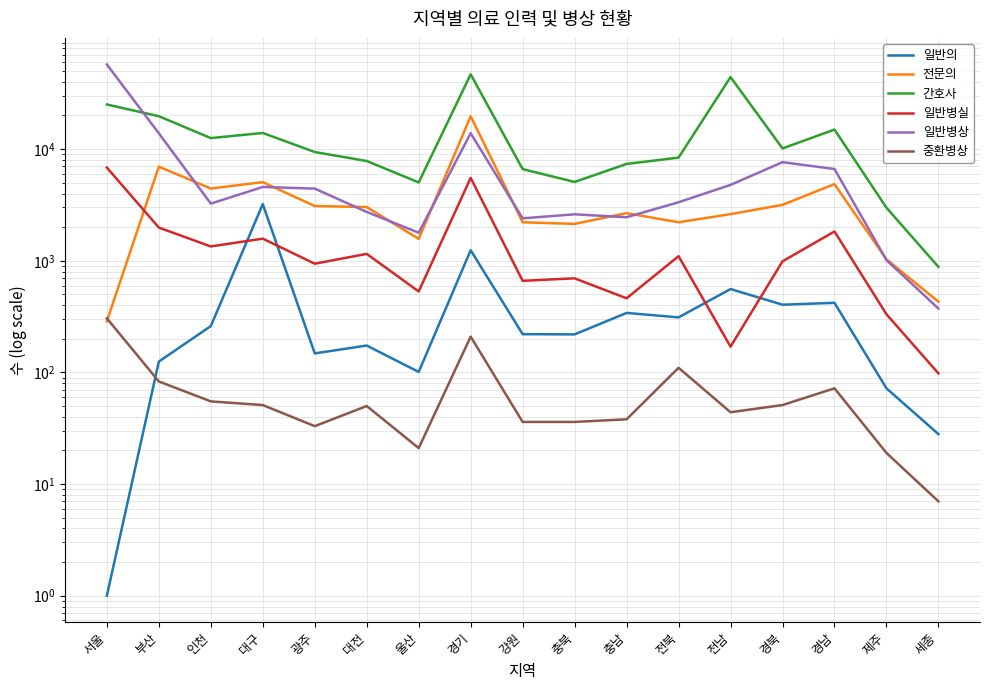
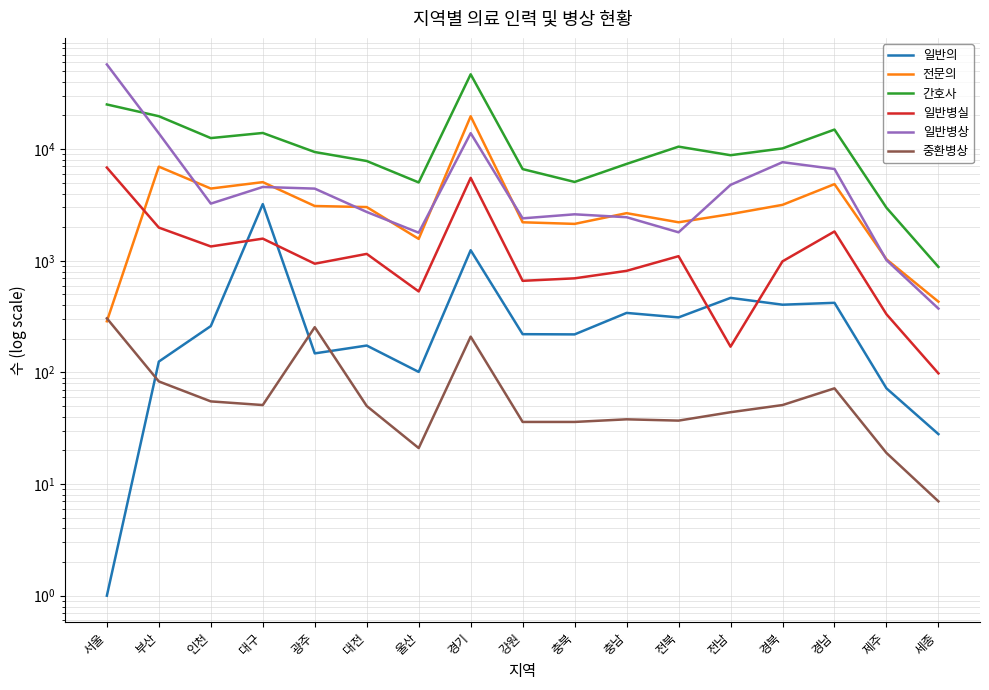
중환병상, 광주: 33 -> 250
일반병실, 충남: 460 -> 800
간호사, 전북: 8000 -> 11000
일반병상, 전북: 3300 -> 1800
중환병상, 전북: 110 -> 37
일반의, 전남: 600 -> 470
간호사, 전남: 44000 -> 9000
